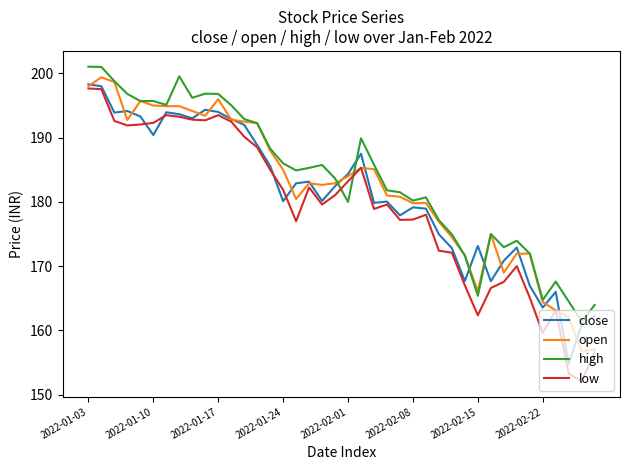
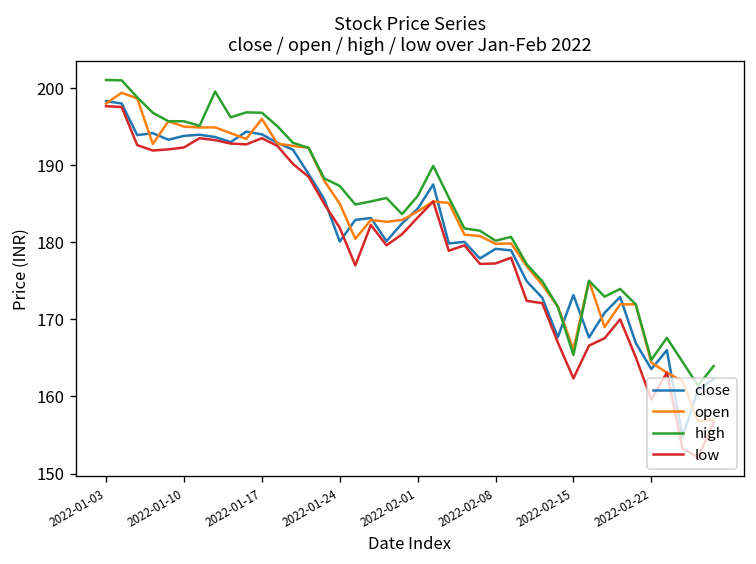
close, 2022-01-10: 190 -> 194
high, 2022-01-24: 186 -> 187
high, 2022-02-01: 180 -> 186
